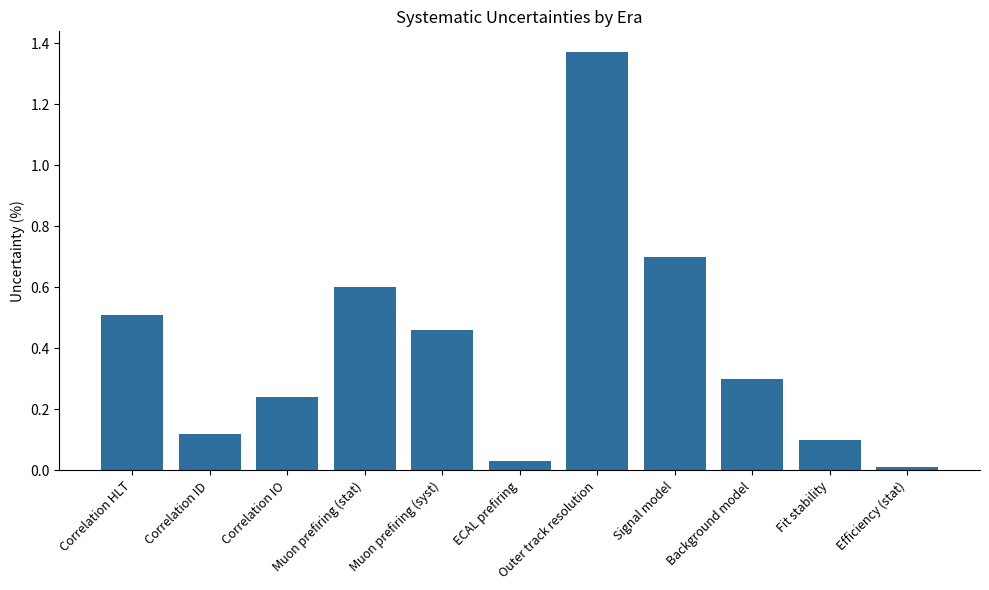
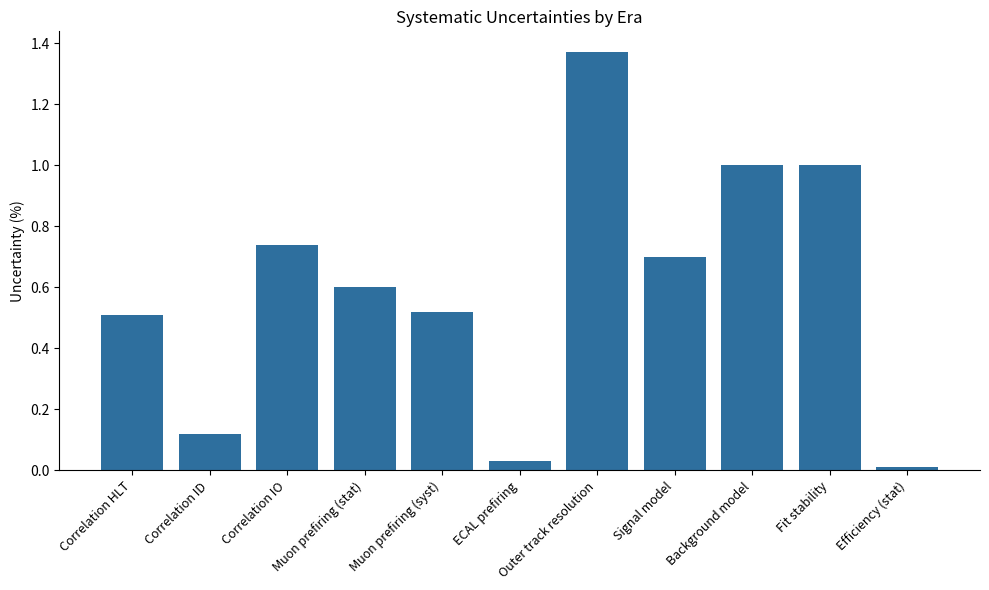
Correlation IO: 0.24 -> 0.74
Muon prefiring (syst): 0.46 -> 0.52
Background model: 0.3 -> 1.0
Fit stability: 0.1 -> 1.0
